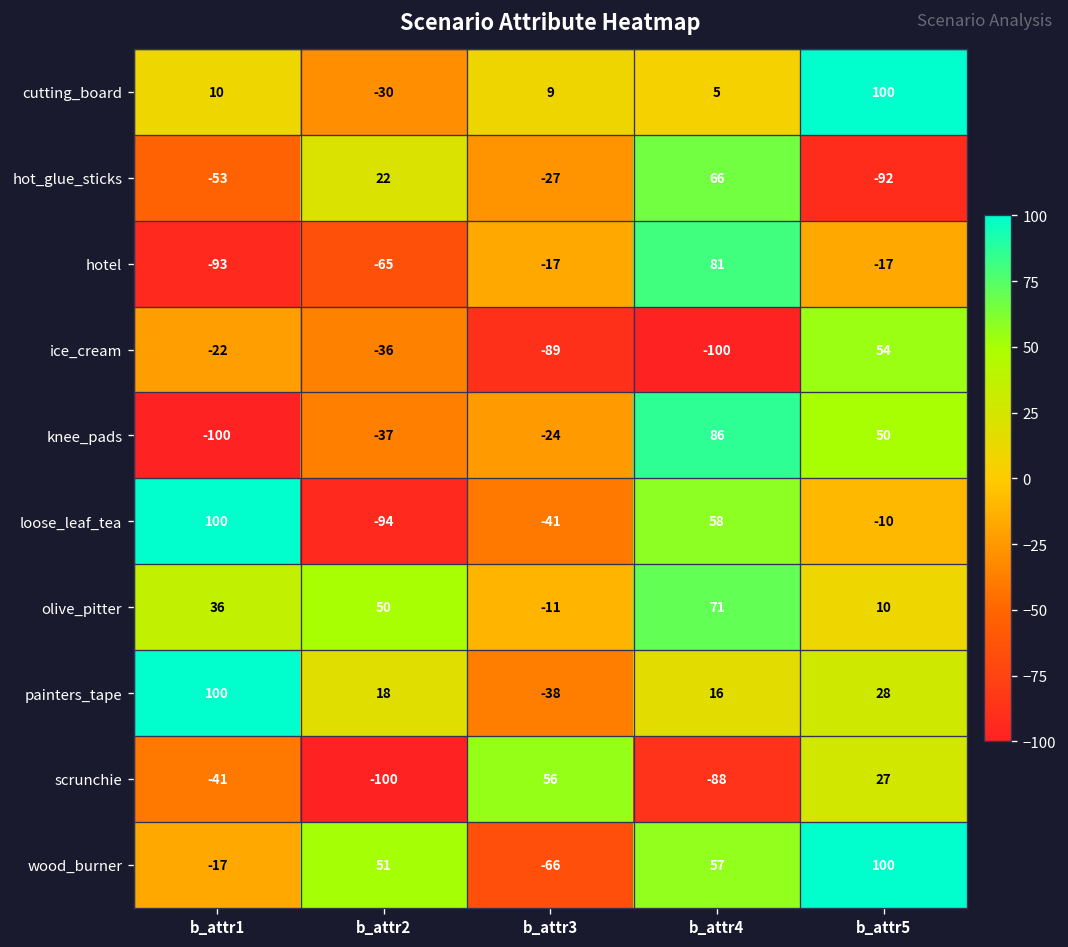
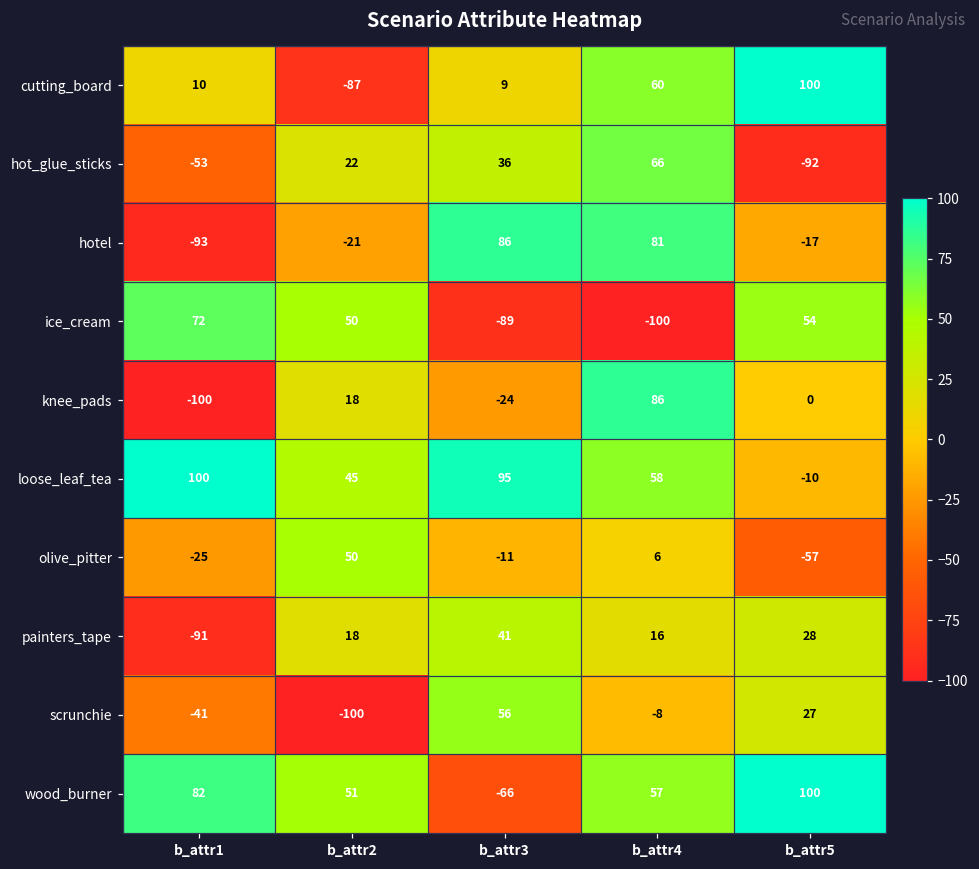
cutting_board, b_attr2: -30 -> -87
cutting_board, b_attr4: 5 -> 60
hot_glue_sticks, b_attr3: -27 -> 36
hotel, b_attr2: -65 -> -21
hotel, b_attr3: -17 -> 86
ice_cream, b_attr1: -22 -> 72
ice_cream, b_attr2: -36 -> 50
knee_pads, b_attr2: -37 -> 18
knee_pads, b_attr5: 50 -> 0
loose_leaf_tea, b_attr2: -94 -> 45
loose_leaf_tea, b_attr3: -41 -> 95
olive_pitter, b_attr1: 36 -> -25
olive_pitter, b_attr4: 71 -> 6
olive_pitter, b_attr5: 10 -> -57
painters_tape, b_attr1: 100 -> -91
painters_tape, b_attr3: -38 -> 41
scrunchie, b_attr4: -88 -> -8
wood_burner, b_attr1: -17 -> 82
